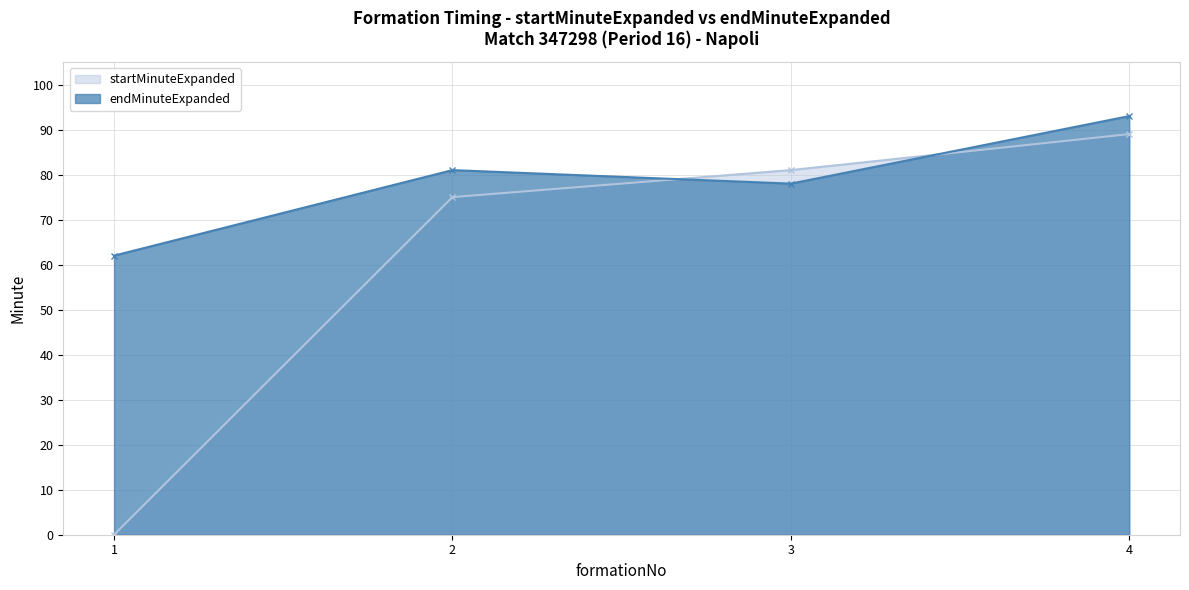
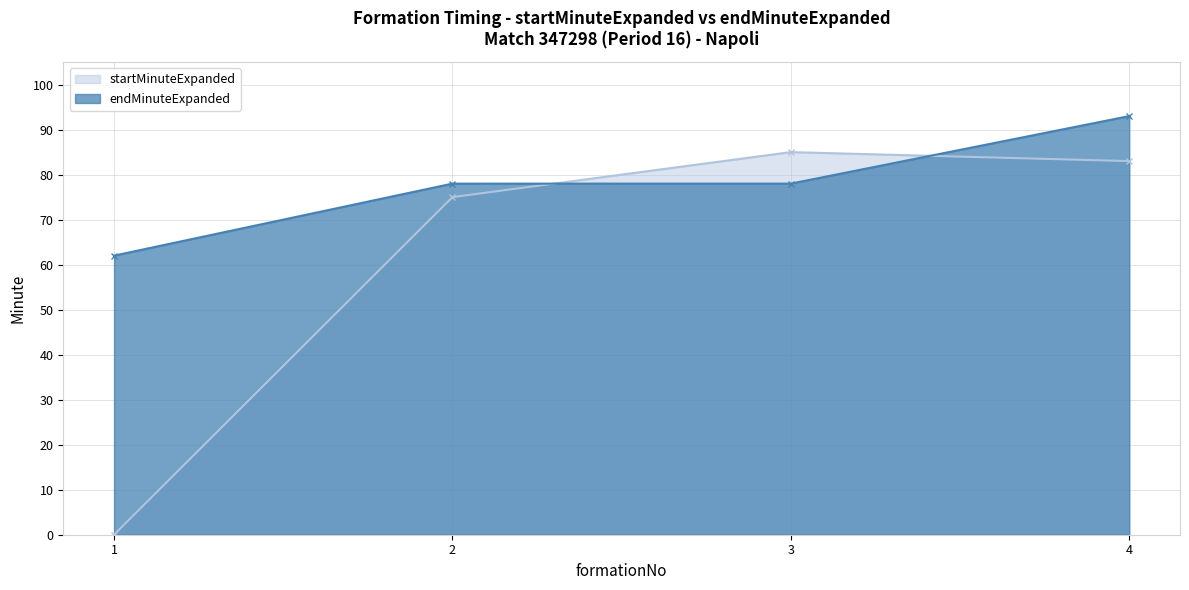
endMinuteExpanded, 2: 81 -> 78
startMinuteExpanded, 3: 81 -> 85
startMinuteExpanded, 4: 89 -> 83
